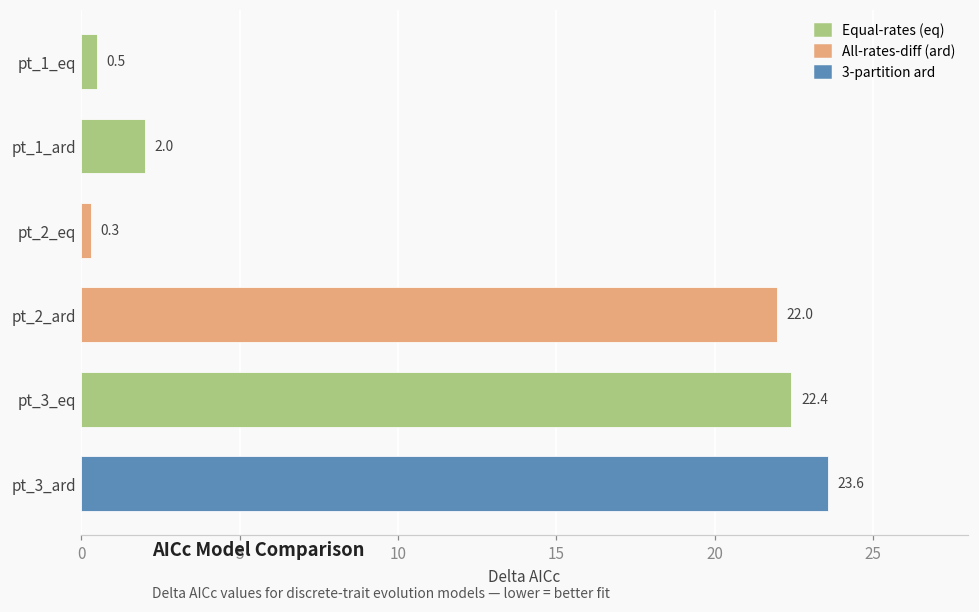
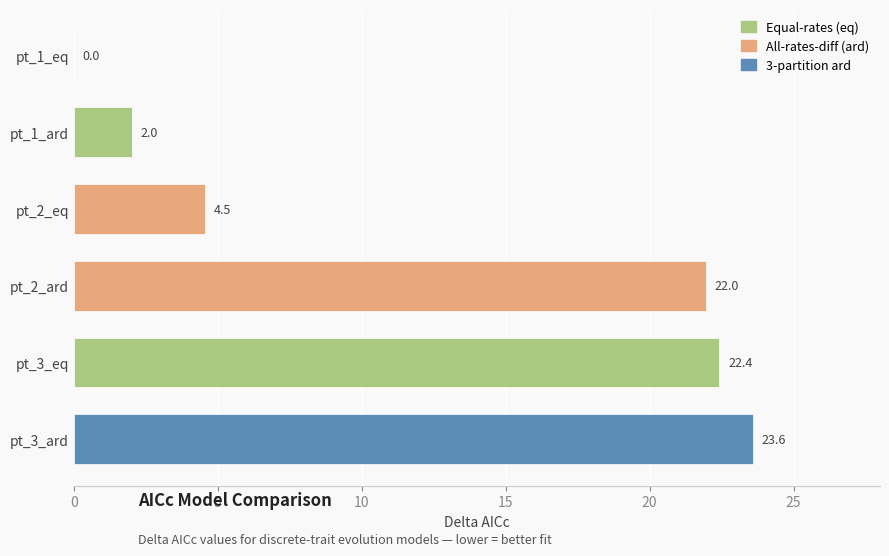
pt_1_eq: 0.5 -> 0.0
pt_2_eq: 0.3 -> 4.5
